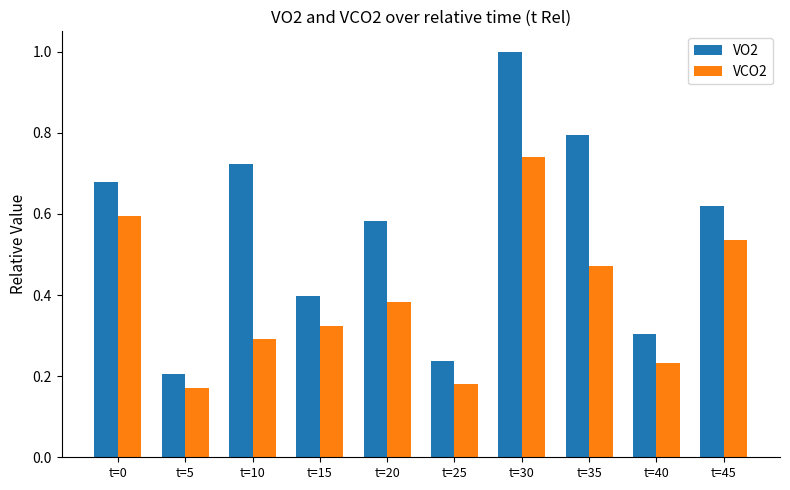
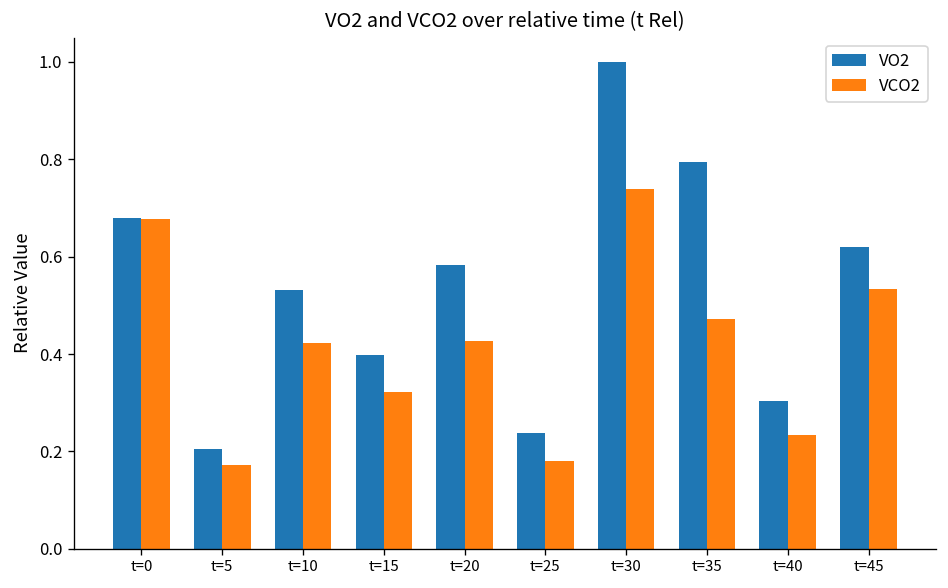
VCO2, t=0: 0.59 -> 0.68
VO2, t=10: 0.72 -> 0.53
VCO2, t=10: 0.29 -> 0.42
VCO2, t=20: 0.38 -> 0.43
